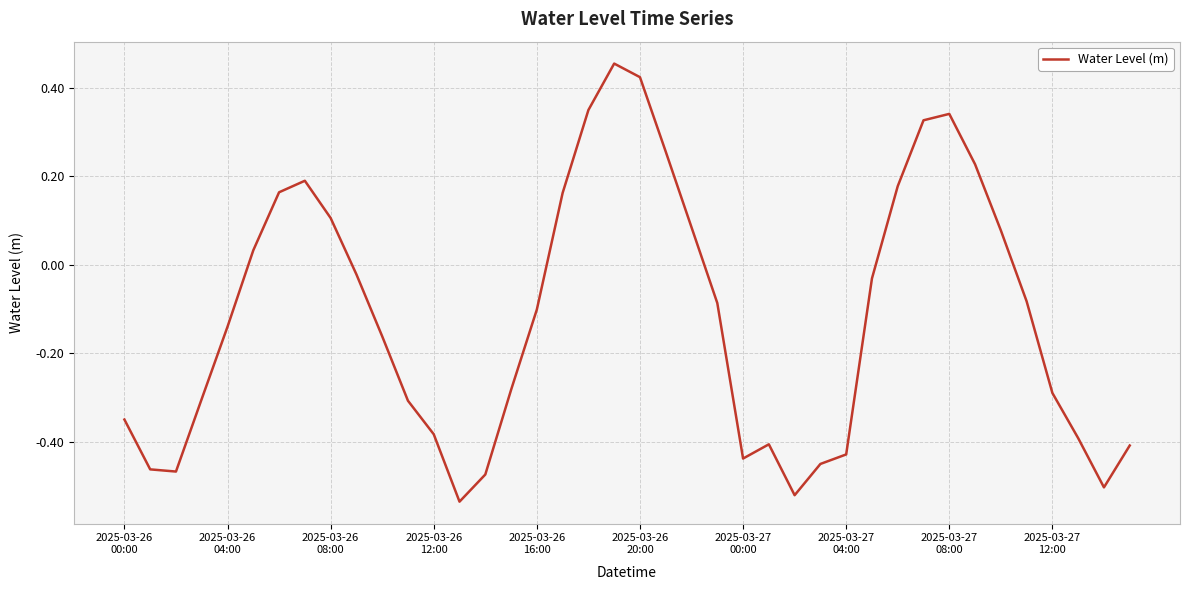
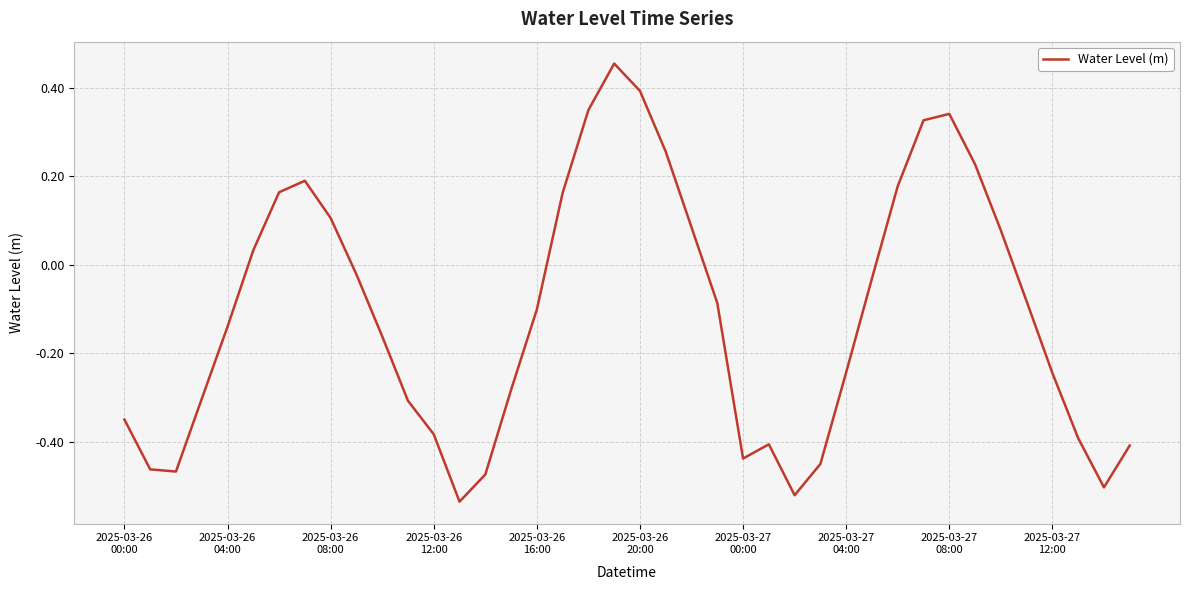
2025-03-26 20:00: 0.42 -> 0.39
2025-03-27 04:00: -0.43 -> -0.24
2025-03-27 12:00: -0.29 -> -0.25
